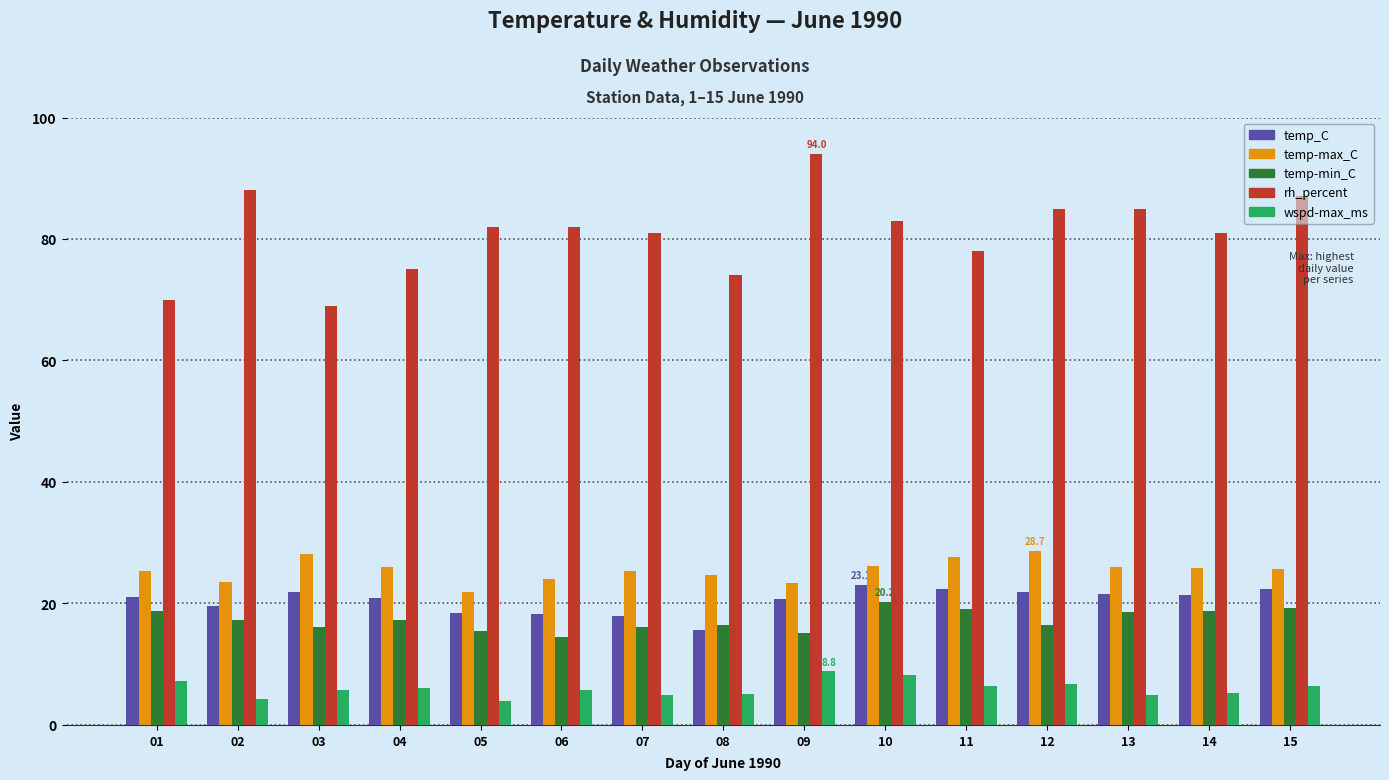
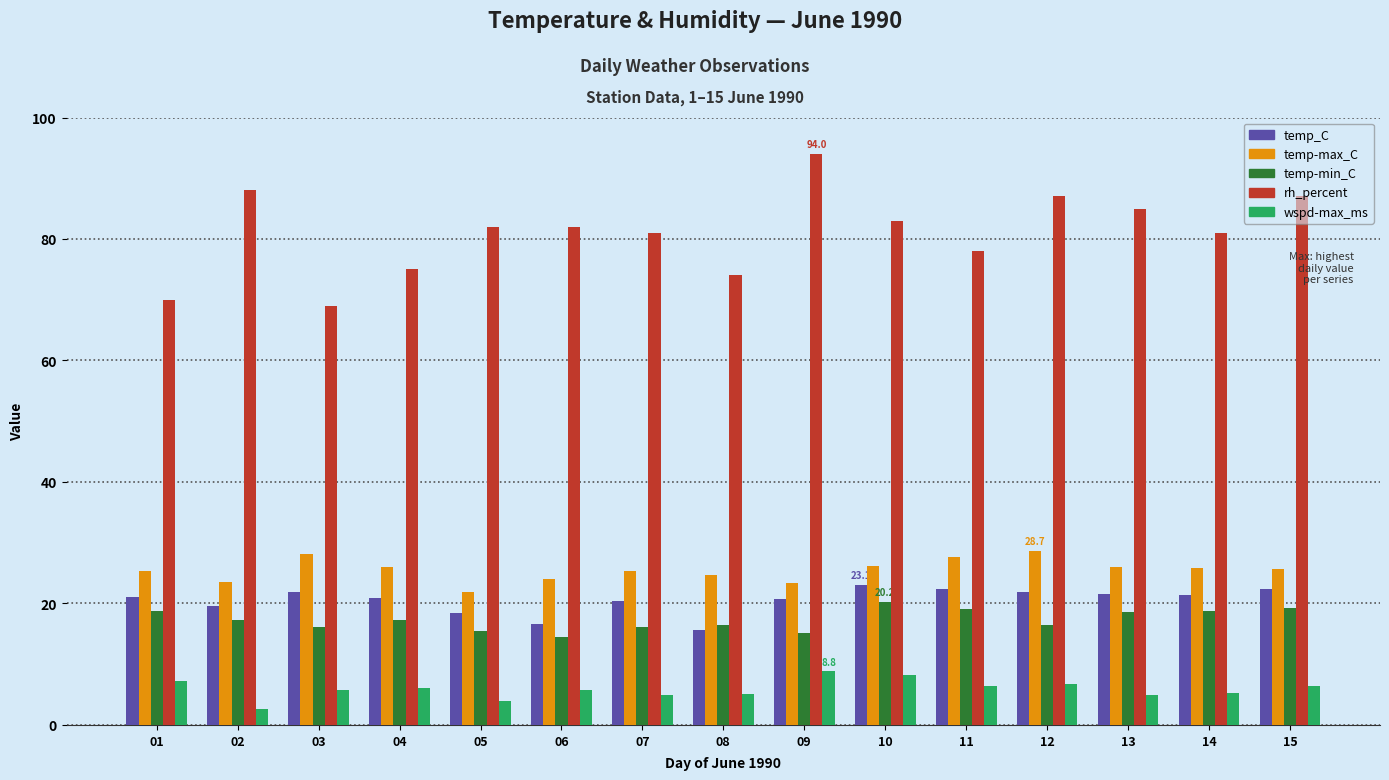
wspd-max_ms, 02: 4 -> 3
temp_C, 06: 18 -> 17
temp_C, 07: 18 -> 20
rh_percent, 12: 85 -> 87
